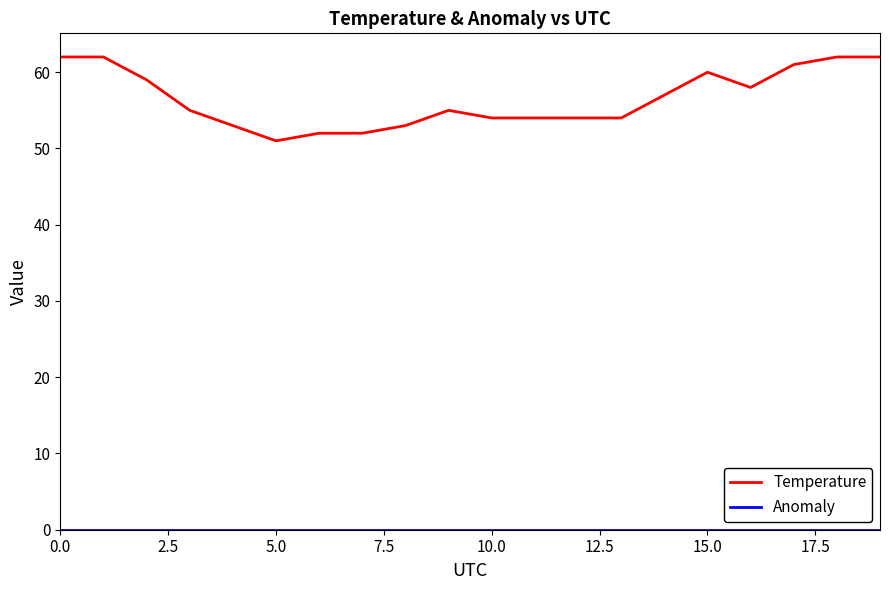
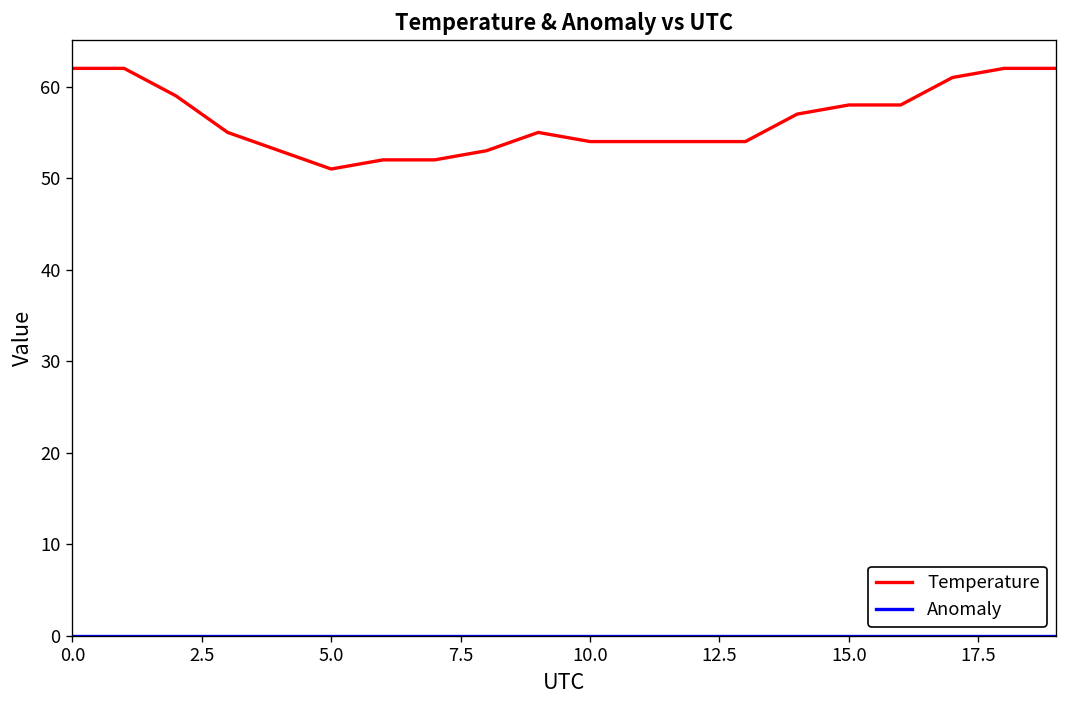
Temperature, 15.0: 60 -> 58
